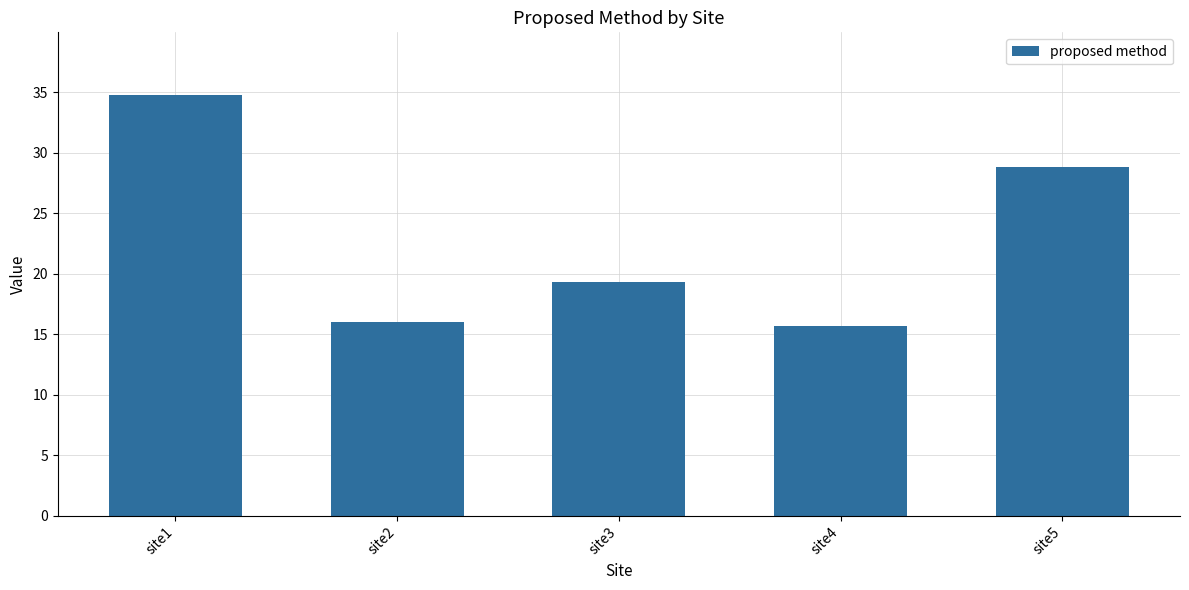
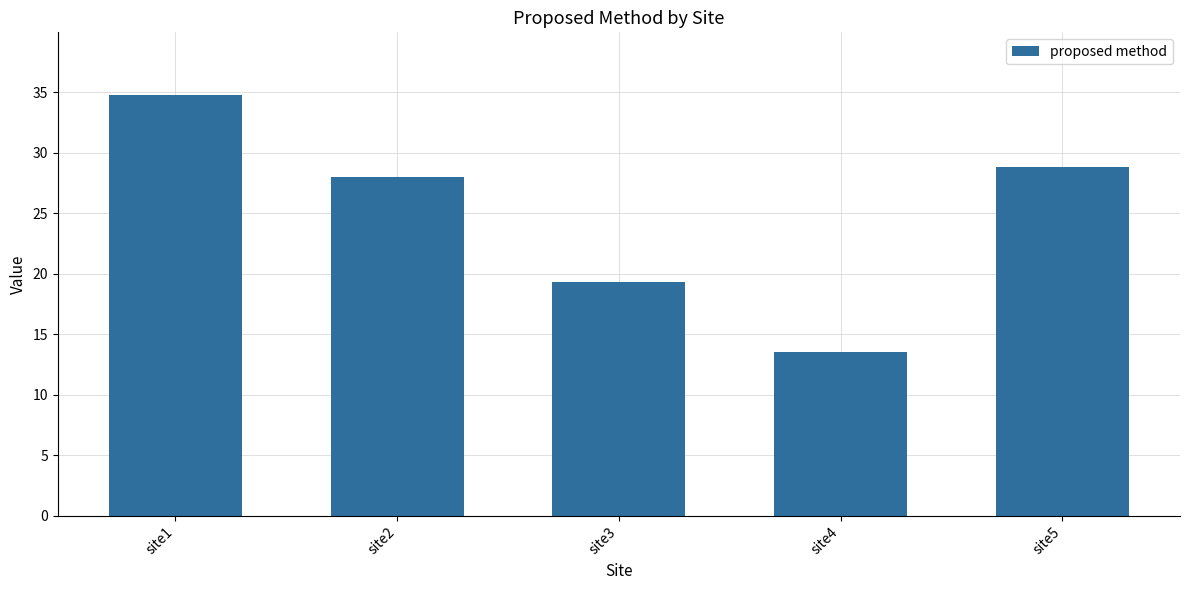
site2: 16.0 -> 28.0
site4: 15.7 -> 13.6
